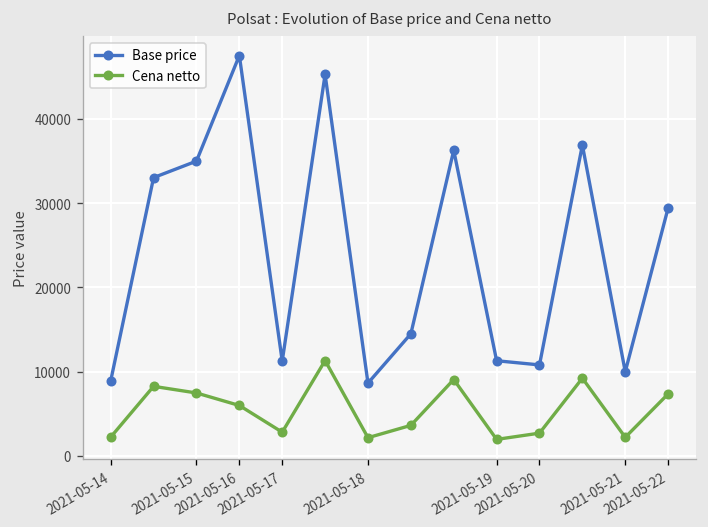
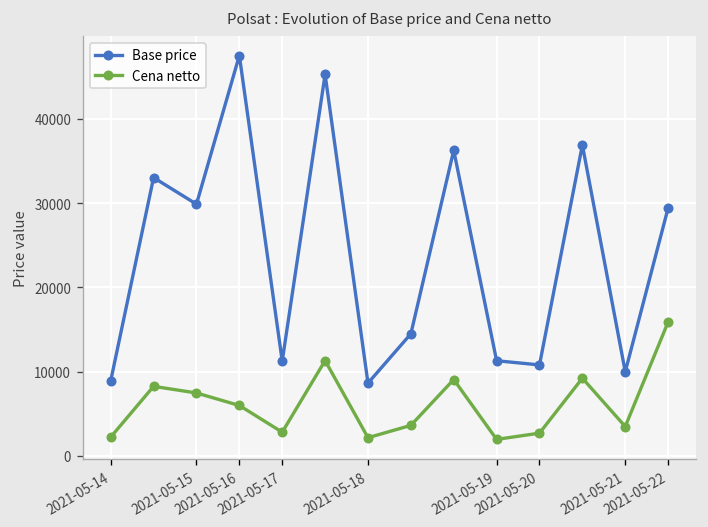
Base price, 2021-05-15: 35000 -> 30000
Cena netto, 2021-05-21: 2000 -> 3000
Cena netto, 2021-05-22: 7000 -> 16000
